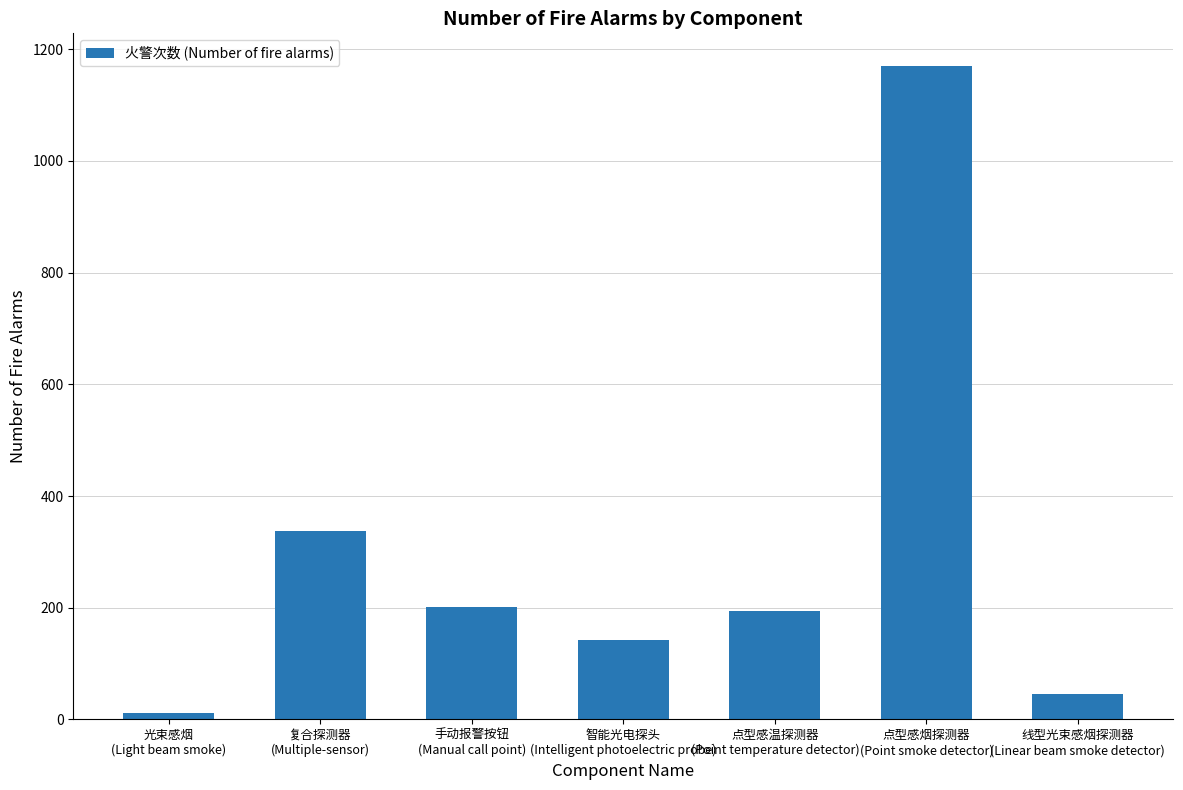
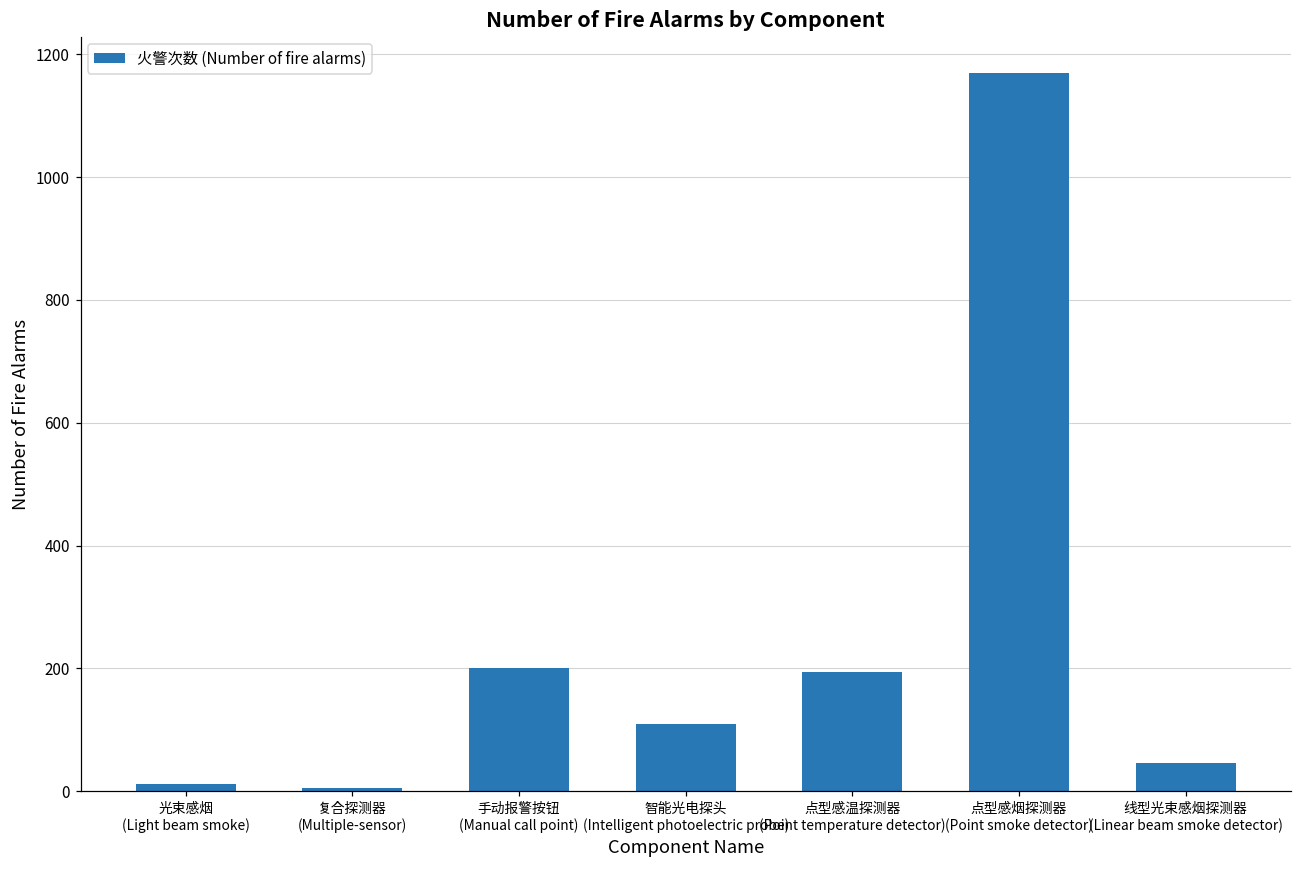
复合探测器 (Multiple-sensor): 340 -> 10
智能光电探头 (Intelligent photoelectric probe): 140 -> 110
